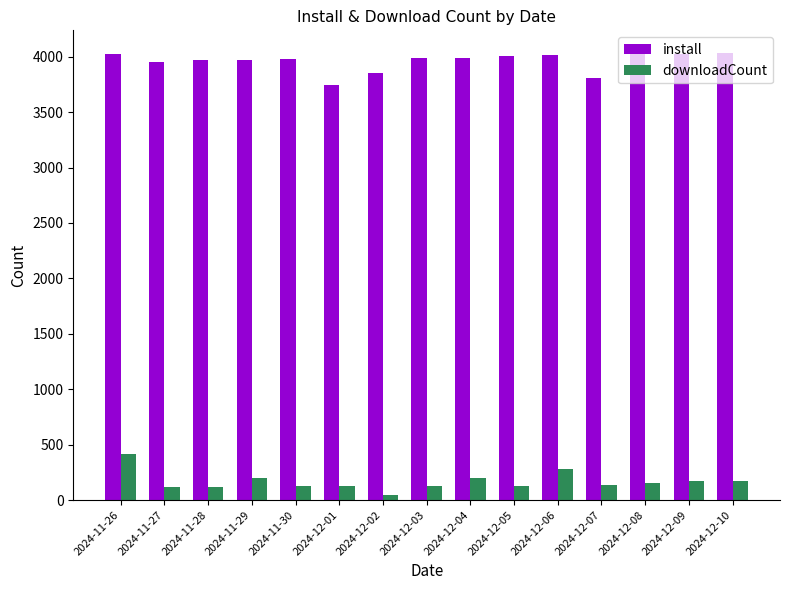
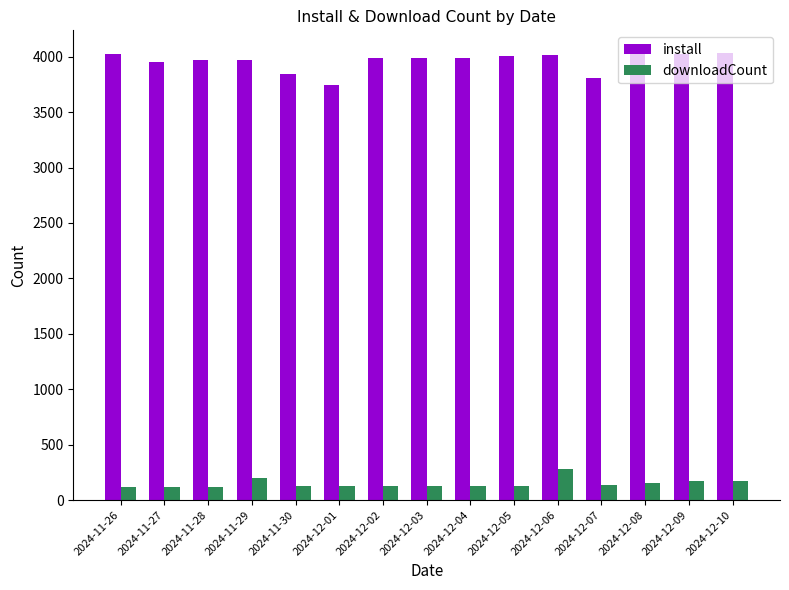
downloadCount, 2024-11-26: 420 -> 120
install, 2024-11-30: 3980 -> 3850
install, 2024-12-02: 3860 -> 3980
downloadCount, 2024-12-02: 50 -> 120
downloadCount, 2024-12-04: 200 -> 120
